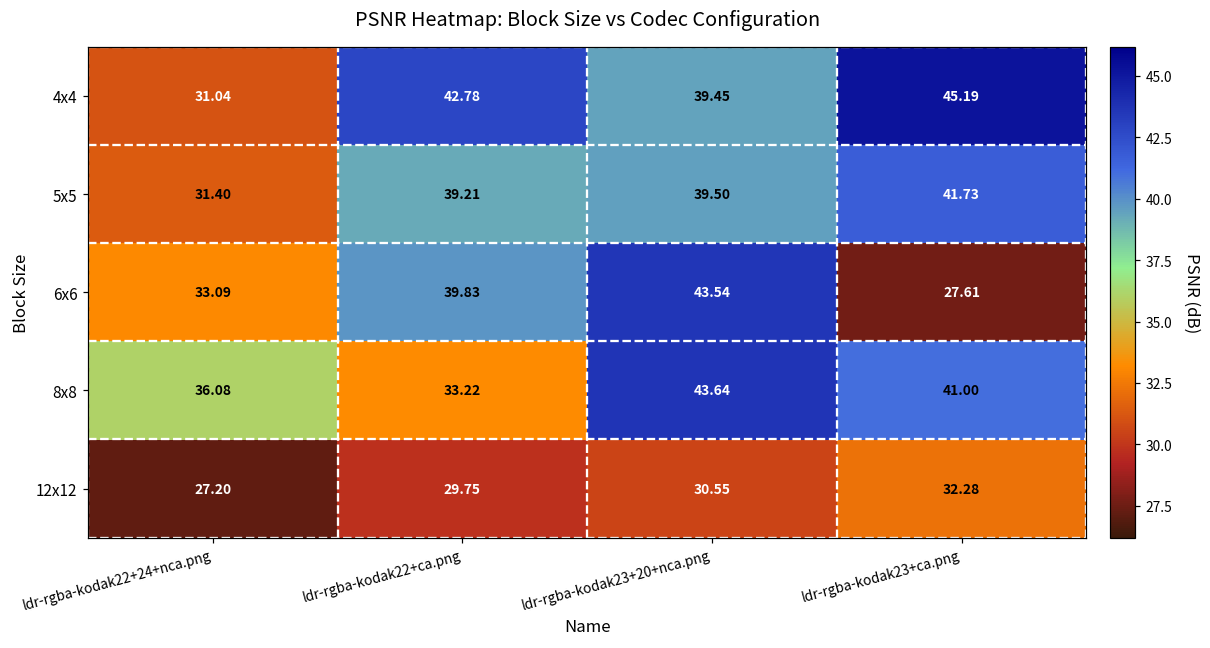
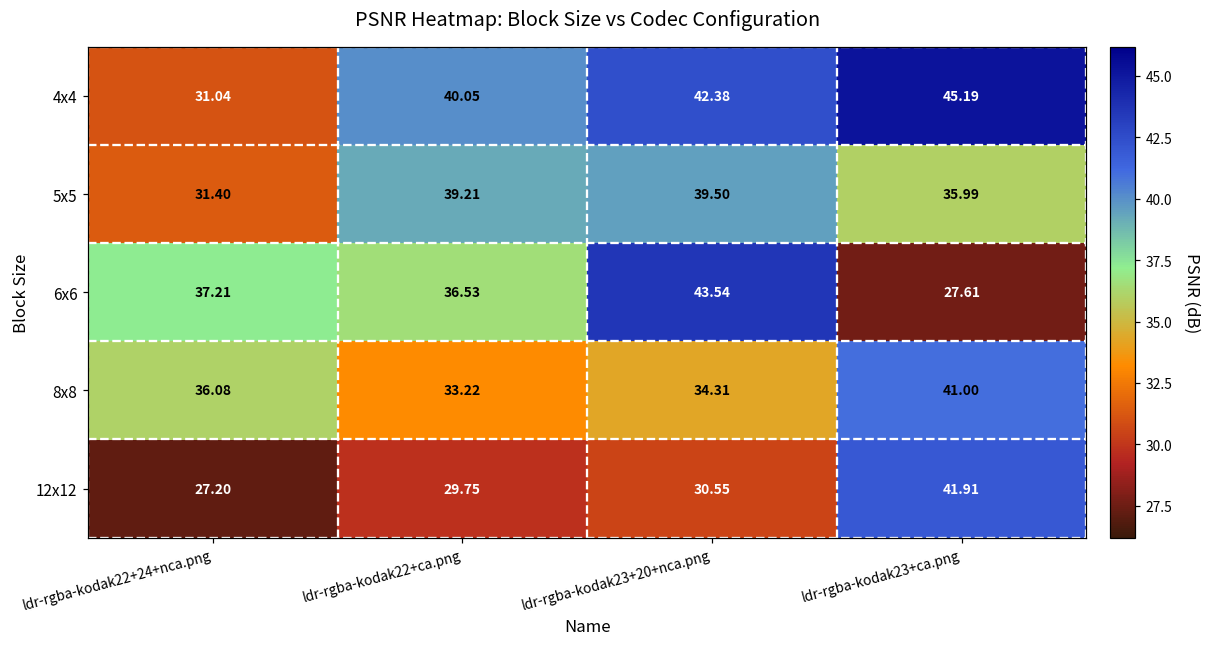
4x4, ldr-rgba-kodak22+ca.png: 42.78 -> 40.05
4x4, ldr-rgba-kodak23+20+nca.png: 39.45 -> 42.38
5x5, ldr-rgba-kodak23+ca.png: 41.73 -> 35.99
6x6, ldr-rgba-kodak22+24+nca.png: 33.09 -> 37.21
6x6, ldr-rgba-kodak22+ca.png: 39.83 -> 36.53
8x8, ldr-rgba-kodak23+20+nca.png: 43.64 -> 34.31
12x12, ldr-rgba-kodak23+ca.png: 32.28 -> 41.91
